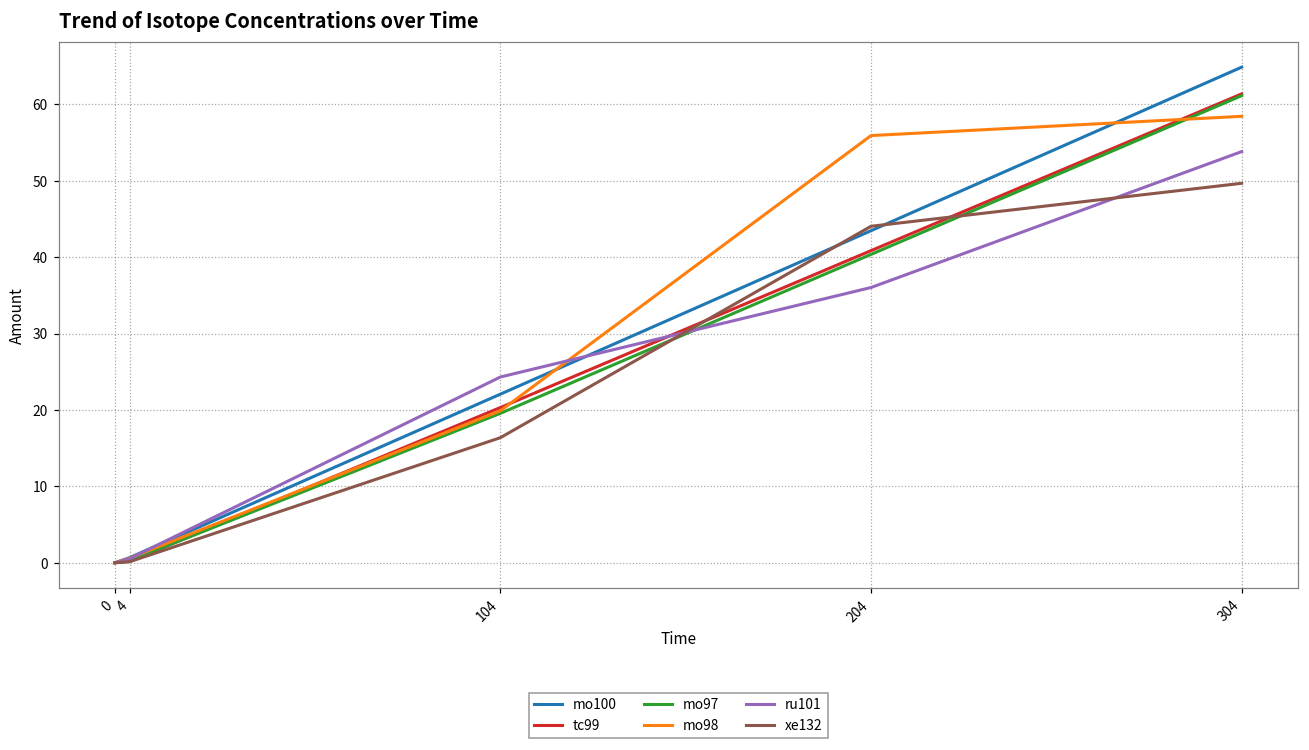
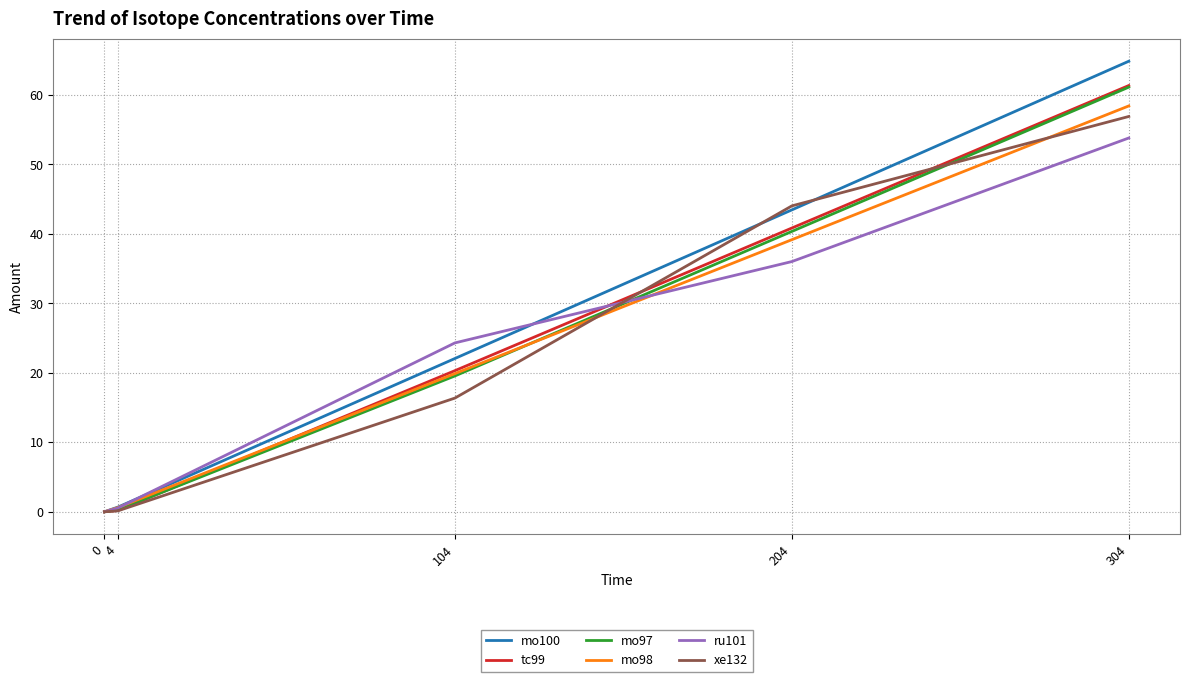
mo98, 204: 56 -> 39
xe132, 304: 50 -> 57
